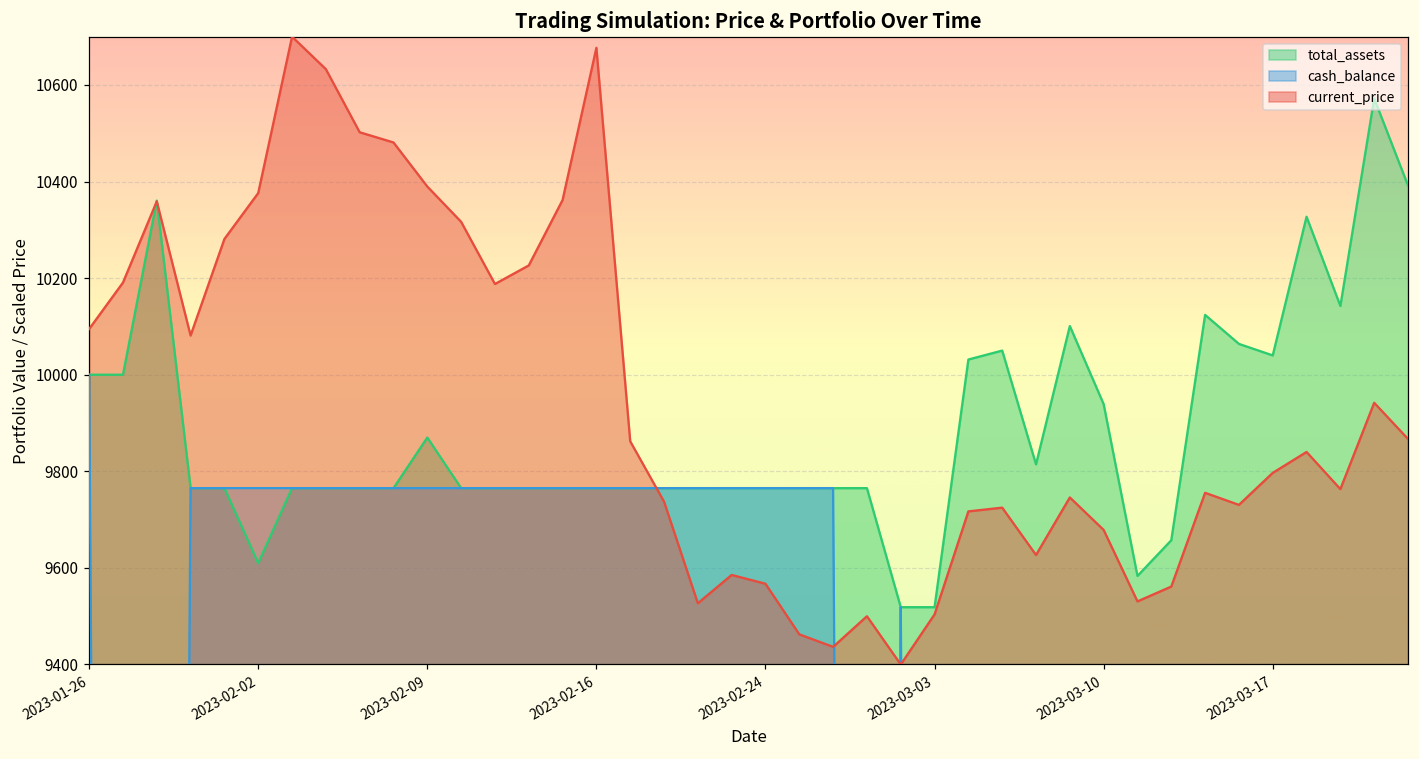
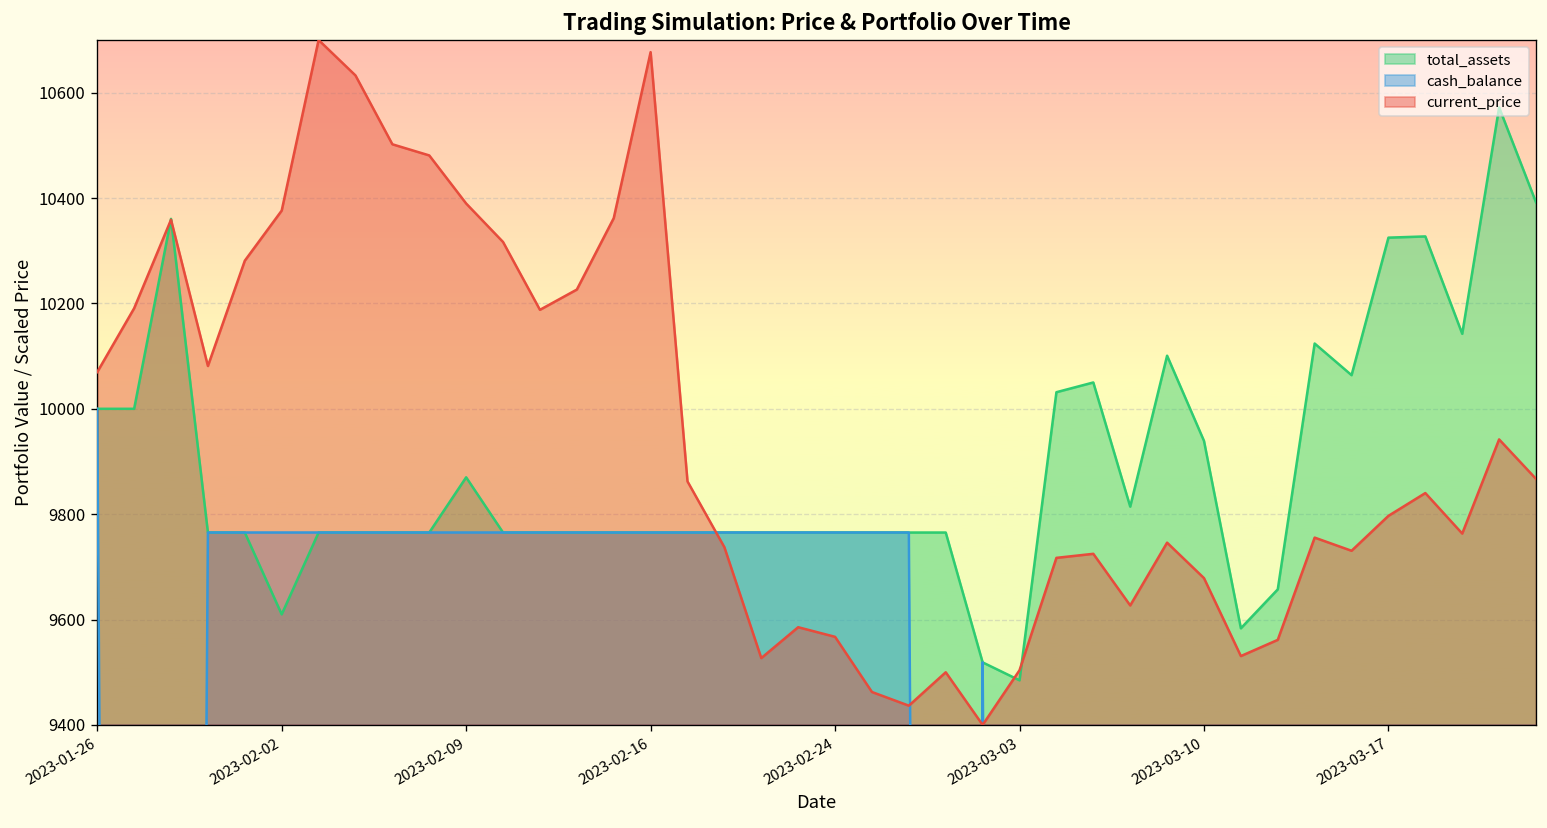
current_price, 2023-01-26: 10090 -> 10070
total_assets, 2023-03-03: 9520 -> 9480
total_assets, 2023-03-17: 10040 -> 10320
